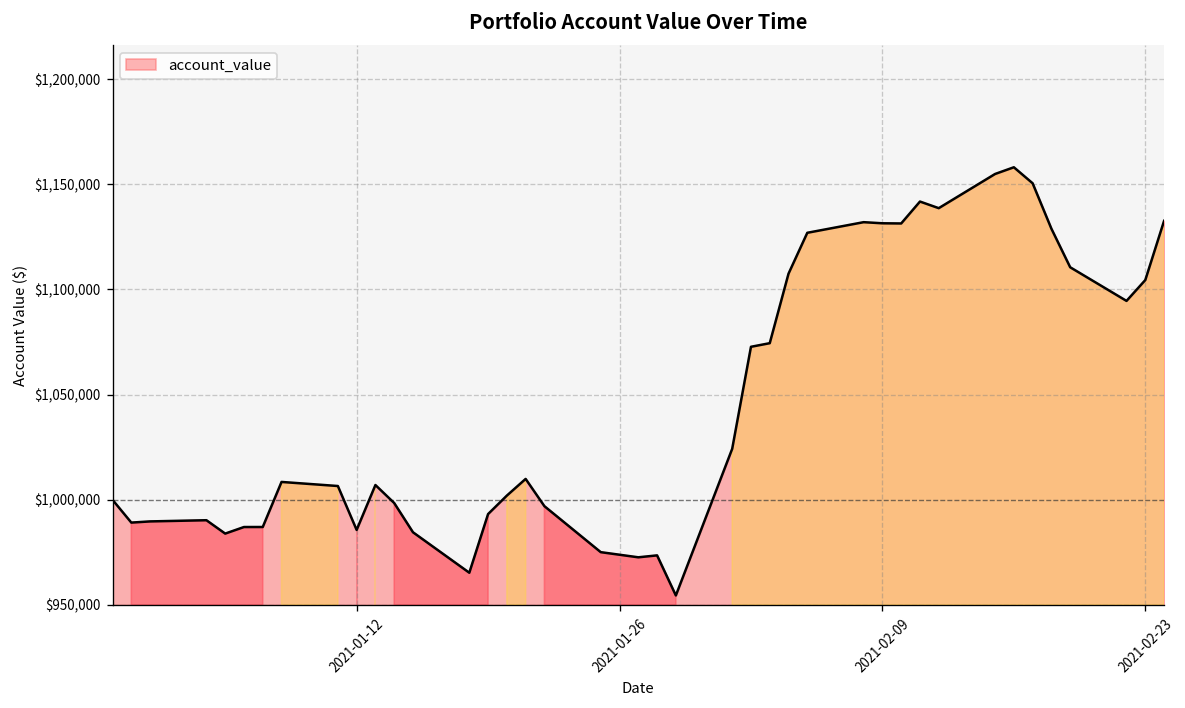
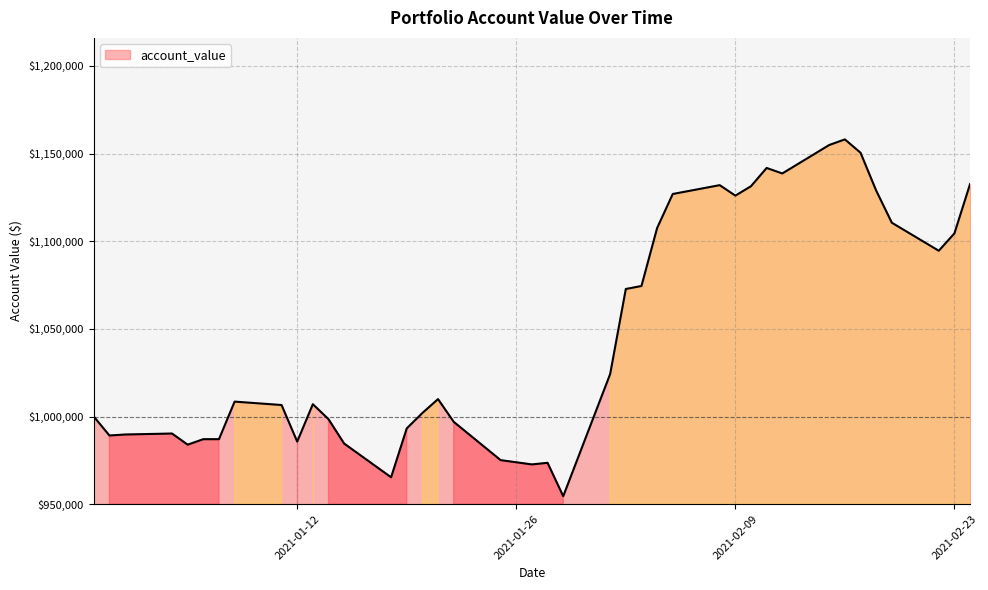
2021-02-09: $1,131,000 -> $1,126,000
